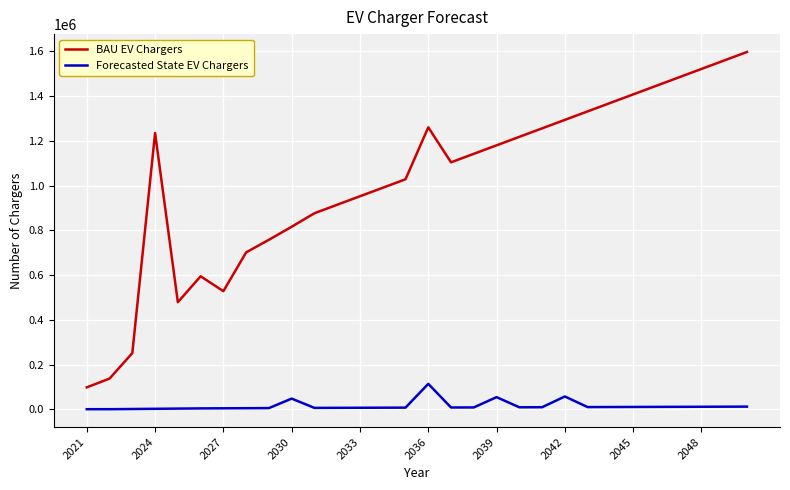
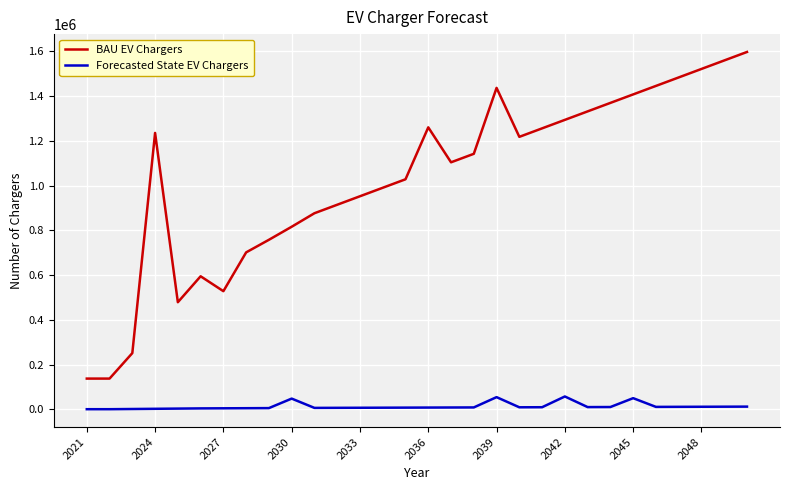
BAU EV Chargers, 2021: 100000 -> 140000
Forecasted State EV Chargers, 2036: 110000 -> 10000
BAU EV Chargers, 2039: 1180000 -> 1440000
Forecasted State EV Chargers, 2045: 10000 -> 50000
